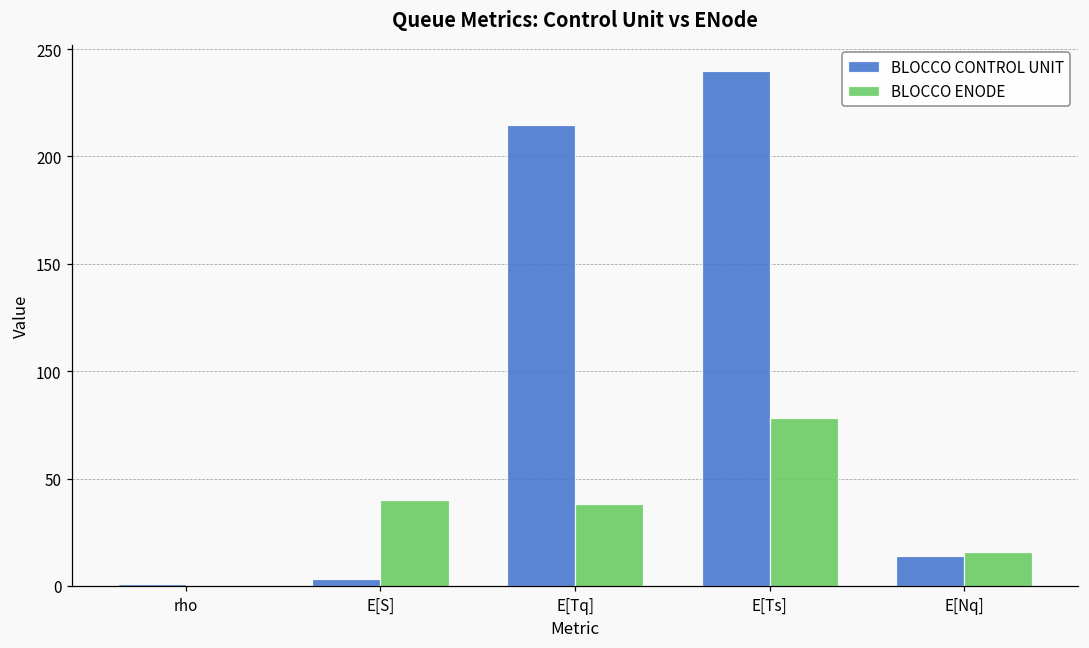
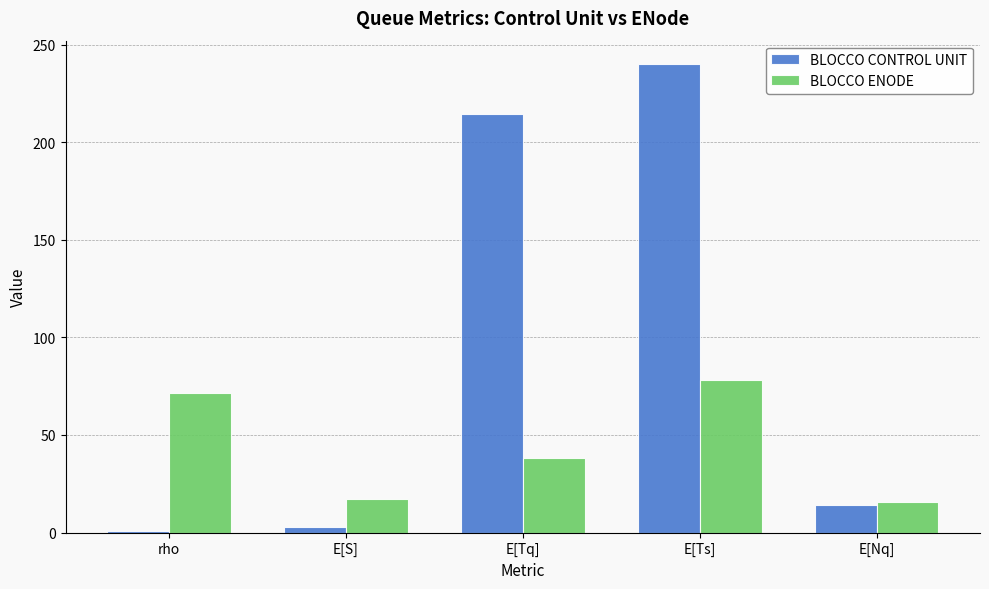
BLOCCO ENODE, rho: 0 -> 72
BLOCCO ENODE, E[S]: 40 -> 17
